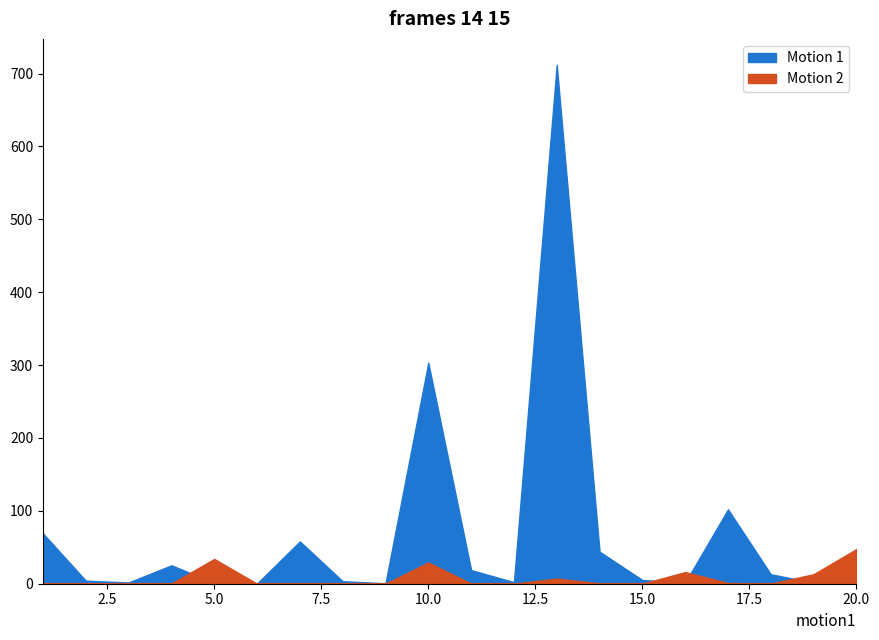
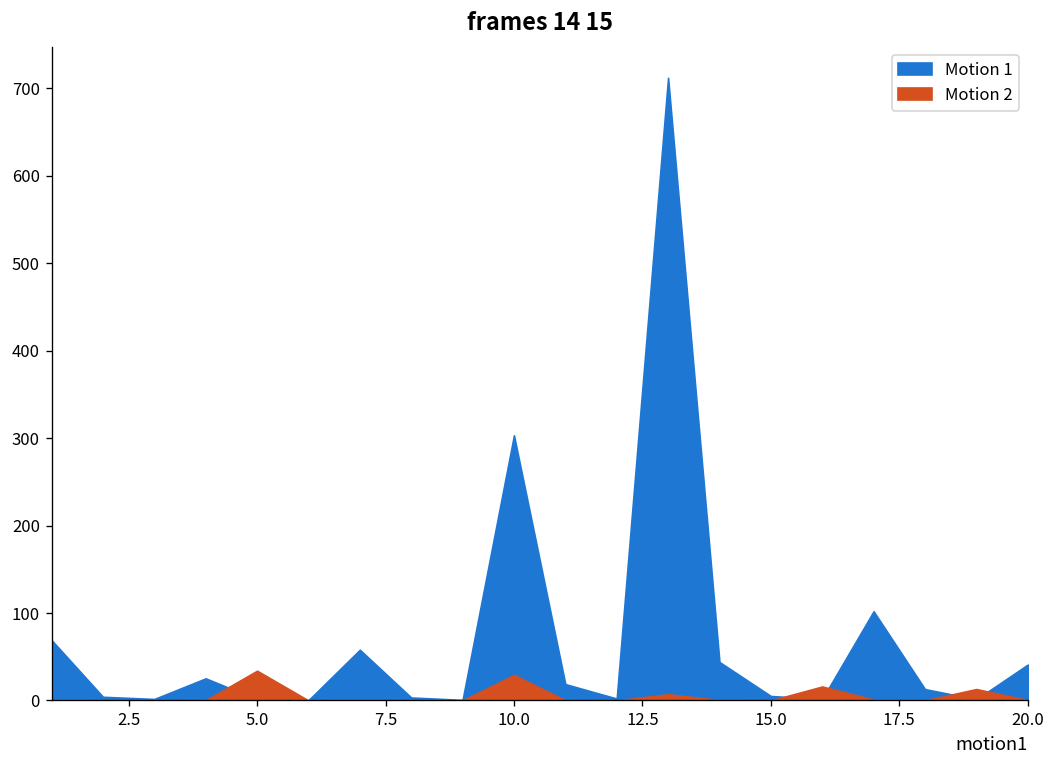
Motion 2, 20.0: 50 -> 0
